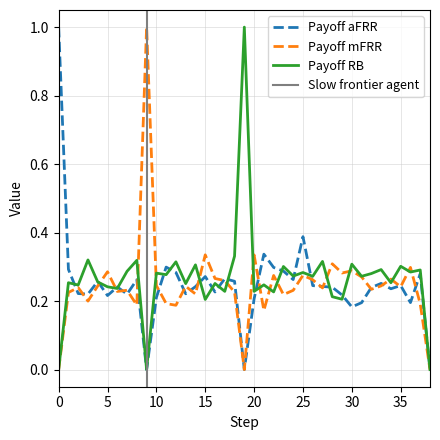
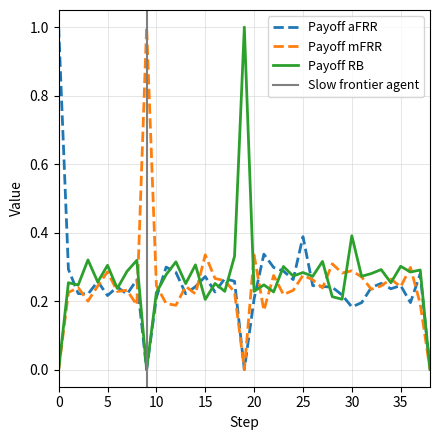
Payoff RB, 5: 0.24 -> 0.30
Payoff RB, 10: 0.28 -> 0.22
Payoff RB, 30: 0.31 -> 0.39
